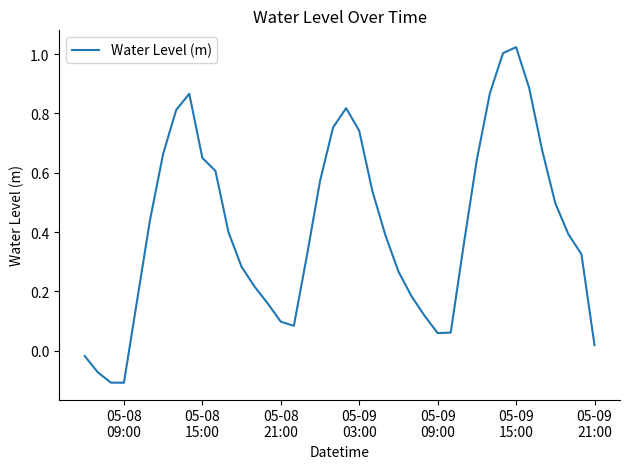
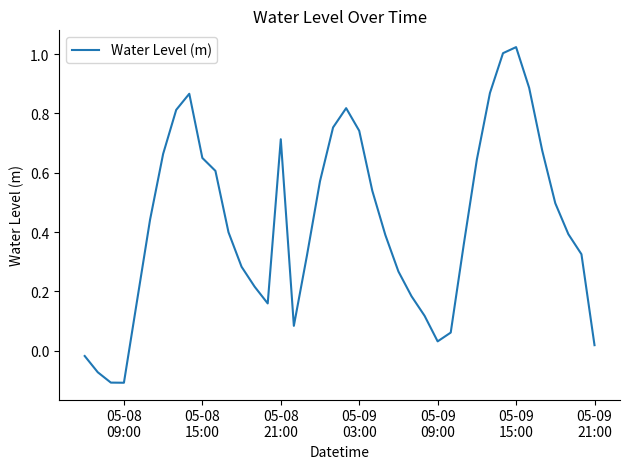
05-08 21:00: 0.10 -> 0.71
05-09 09:00: 0.06 -> 0.03
